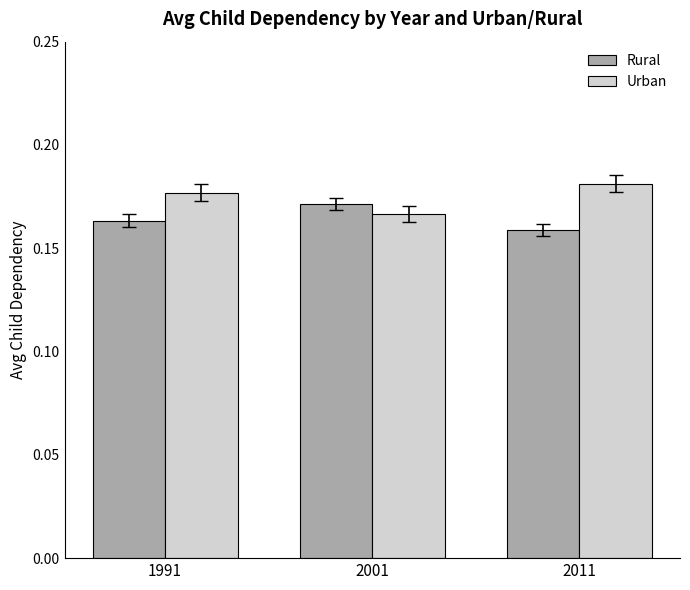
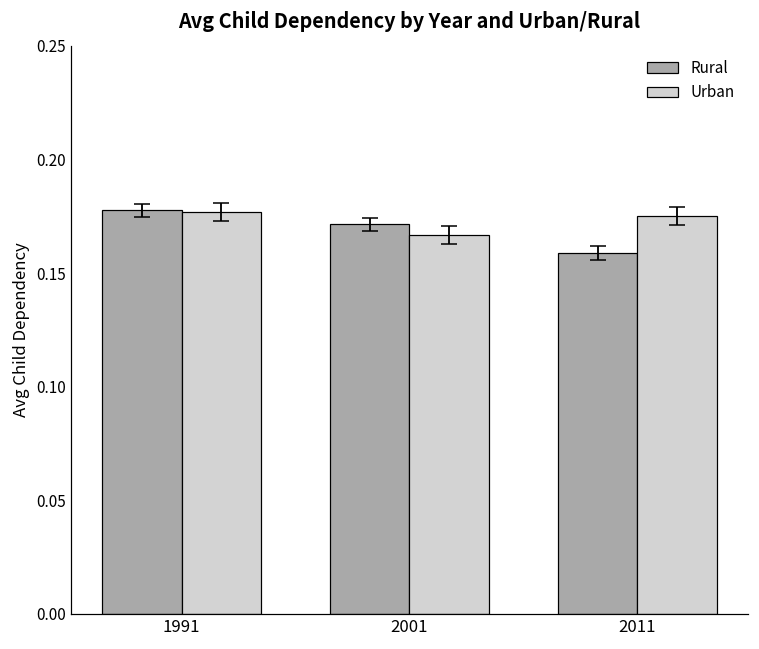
Rural, 1991: 0.163 -> 0.178
Urban, 2011: 0.181 -> 0.175
